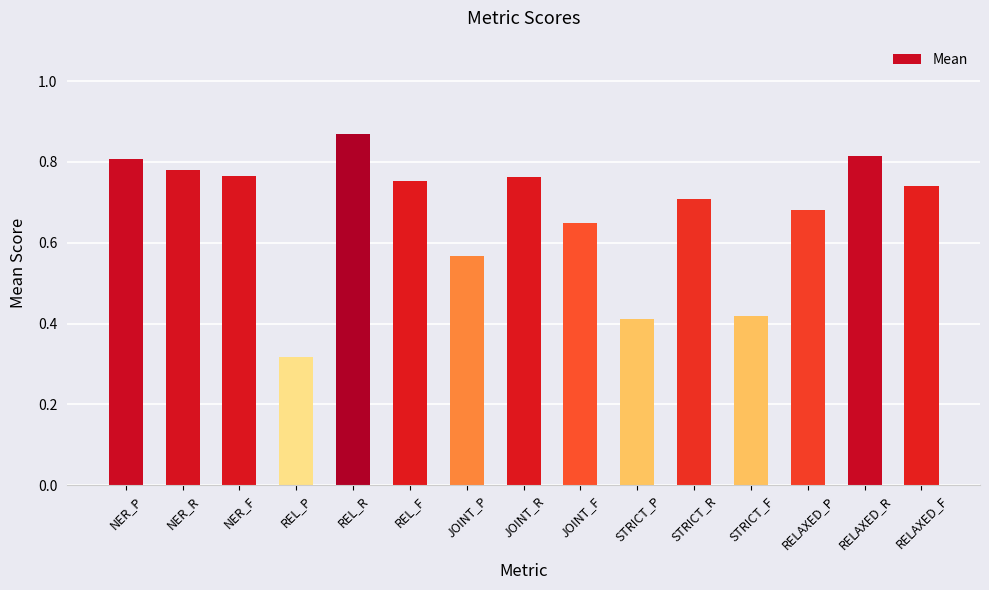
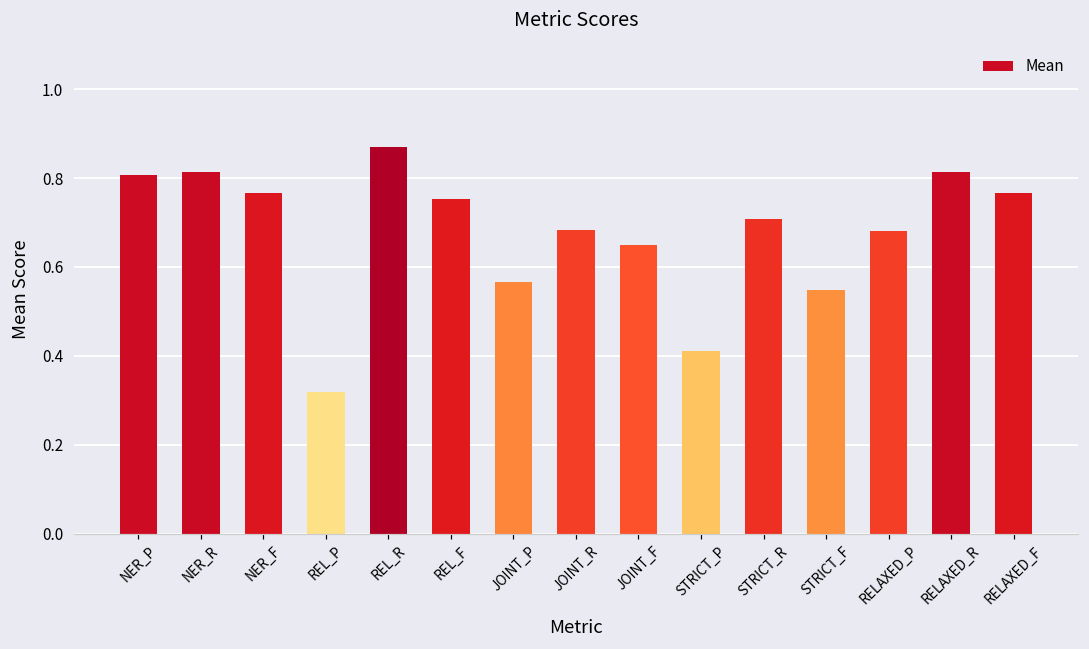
NER_R: 0.78 -> 0.81
JOINT_R: 0.76 -> 0.68
STRICT_F: 0.42 -> 0.55
RELAXED_F: 0.74 -> 0.77
